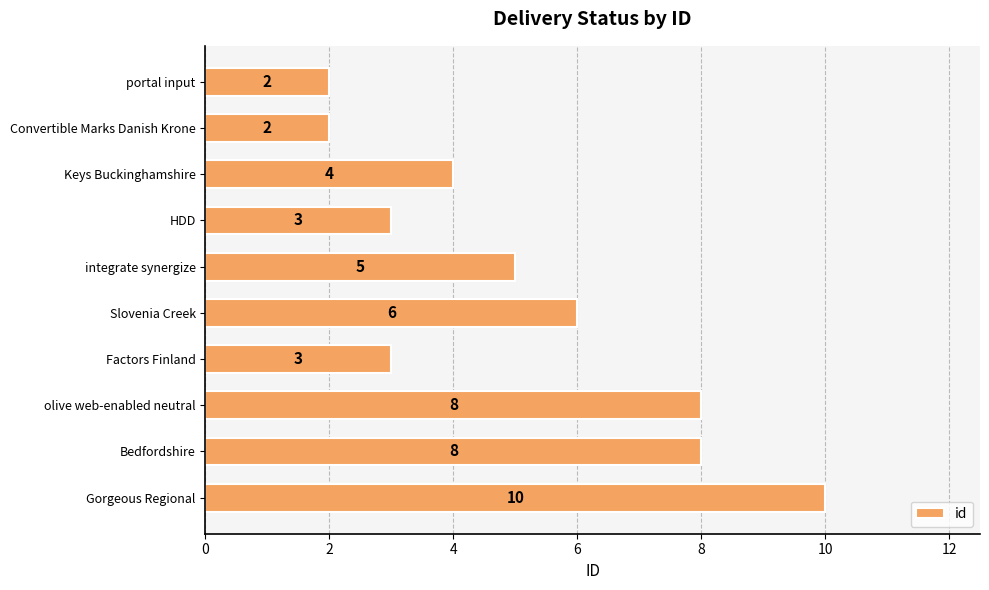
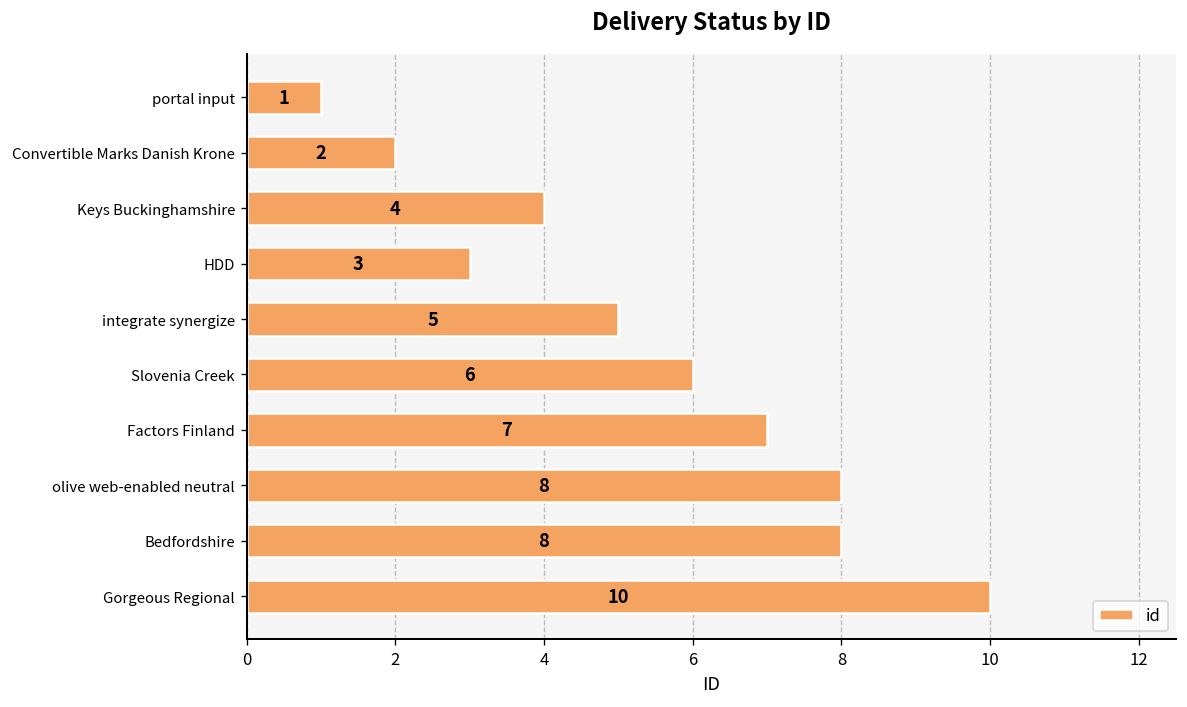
portal input: 2 -> 1
Factors Finland: 3 -> 7
